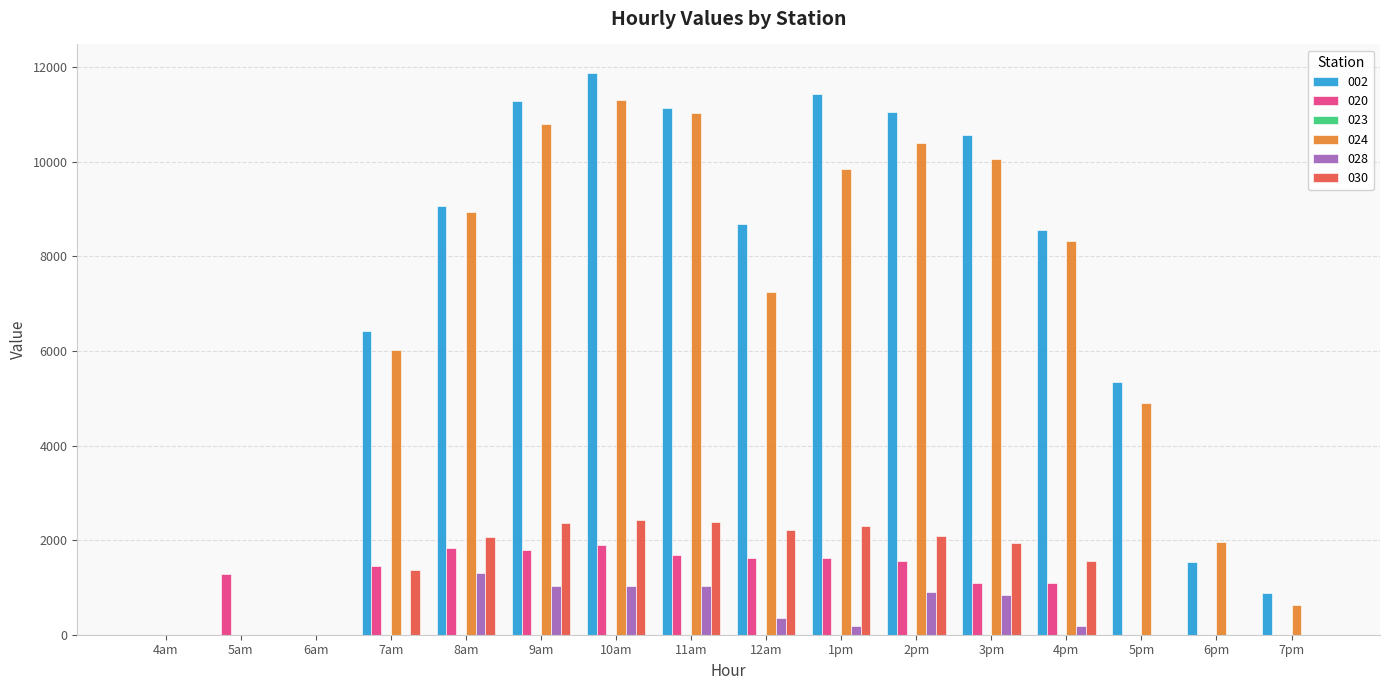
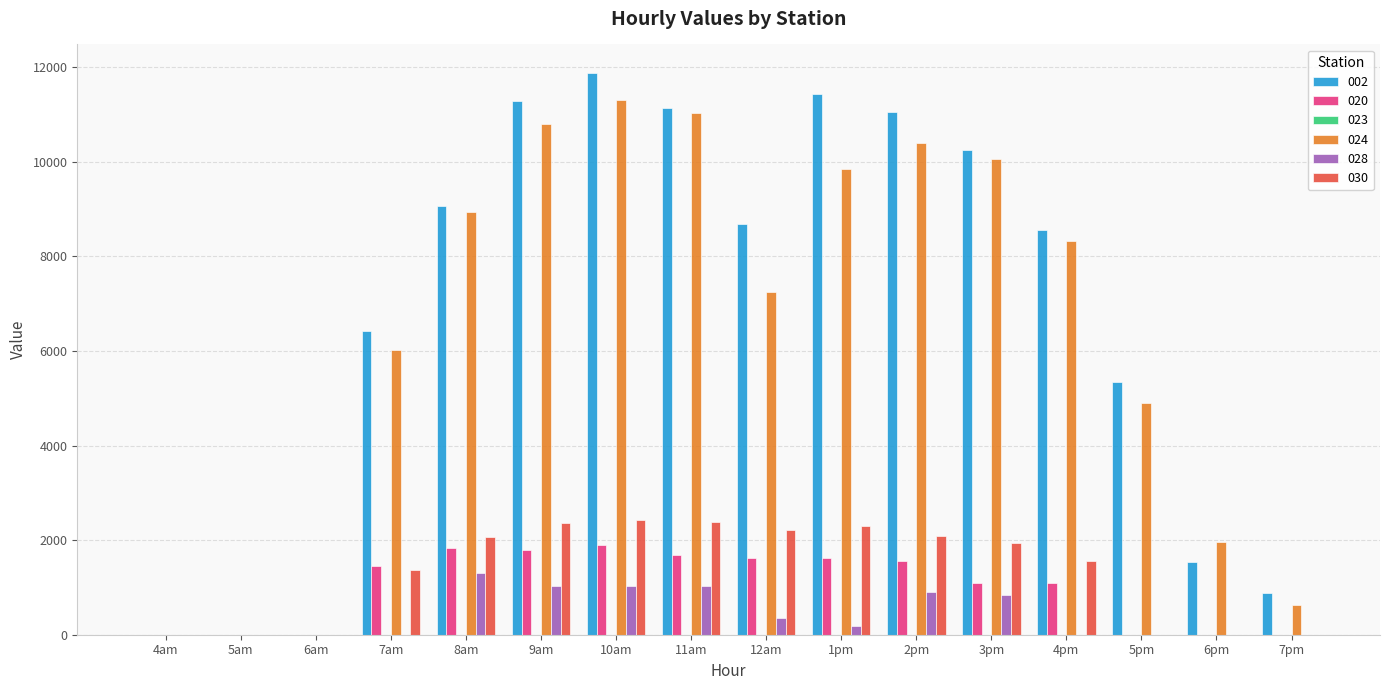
020, 5am: 1300 -> 0
002, 3pm: 10600 -> 10200
028, 4pm: 200 -> 0
